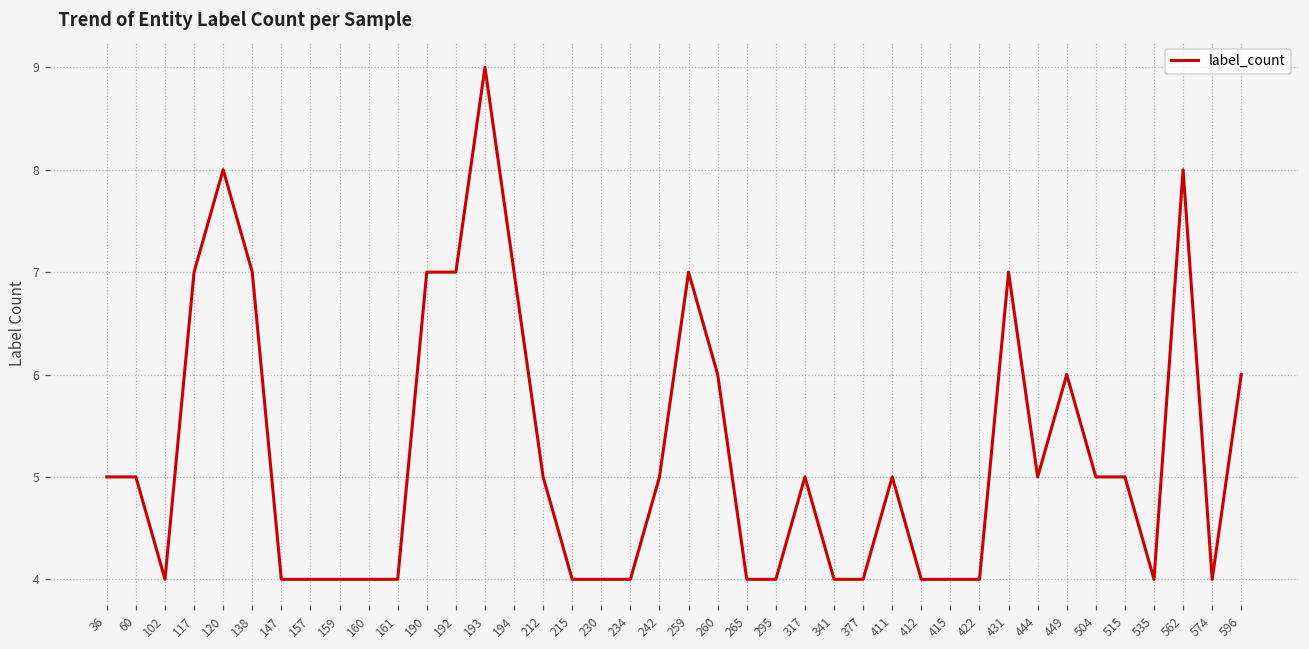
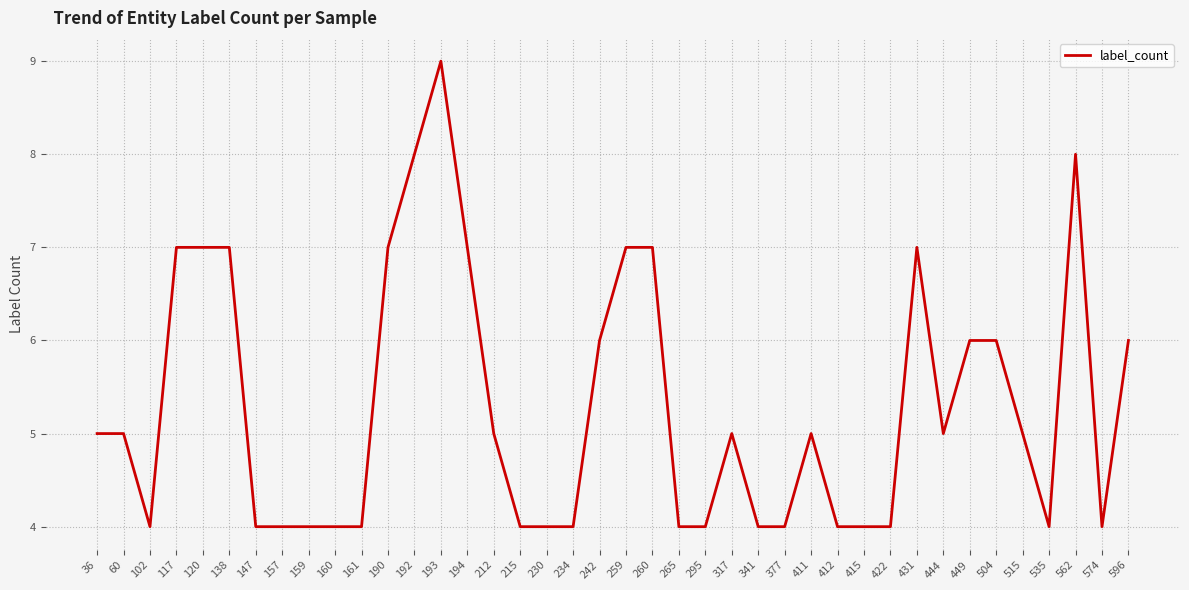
120: 8 -> 7
192: 7 -> 8
242: 5 -> 6
260: 6 -> 7
504: 5 -> 6
